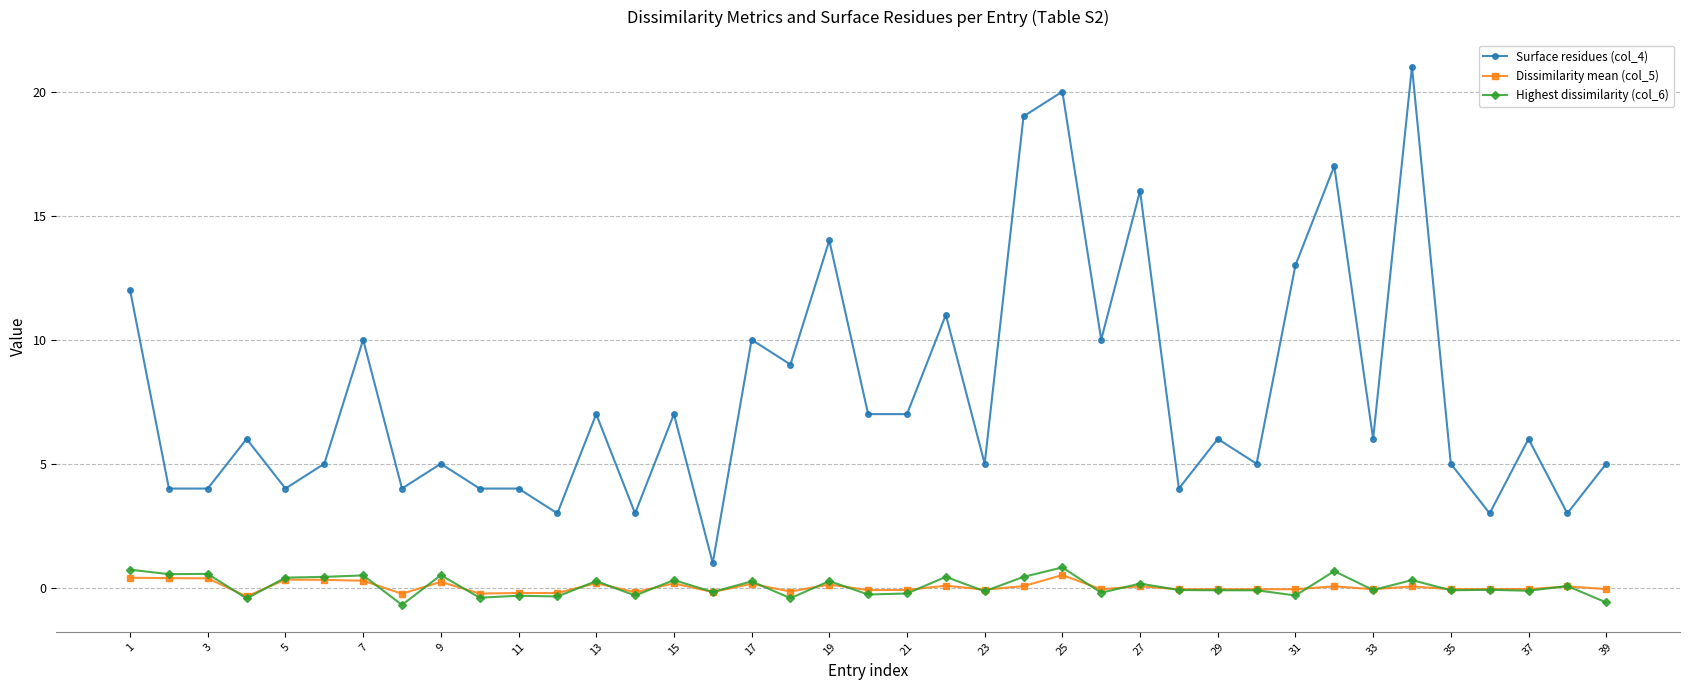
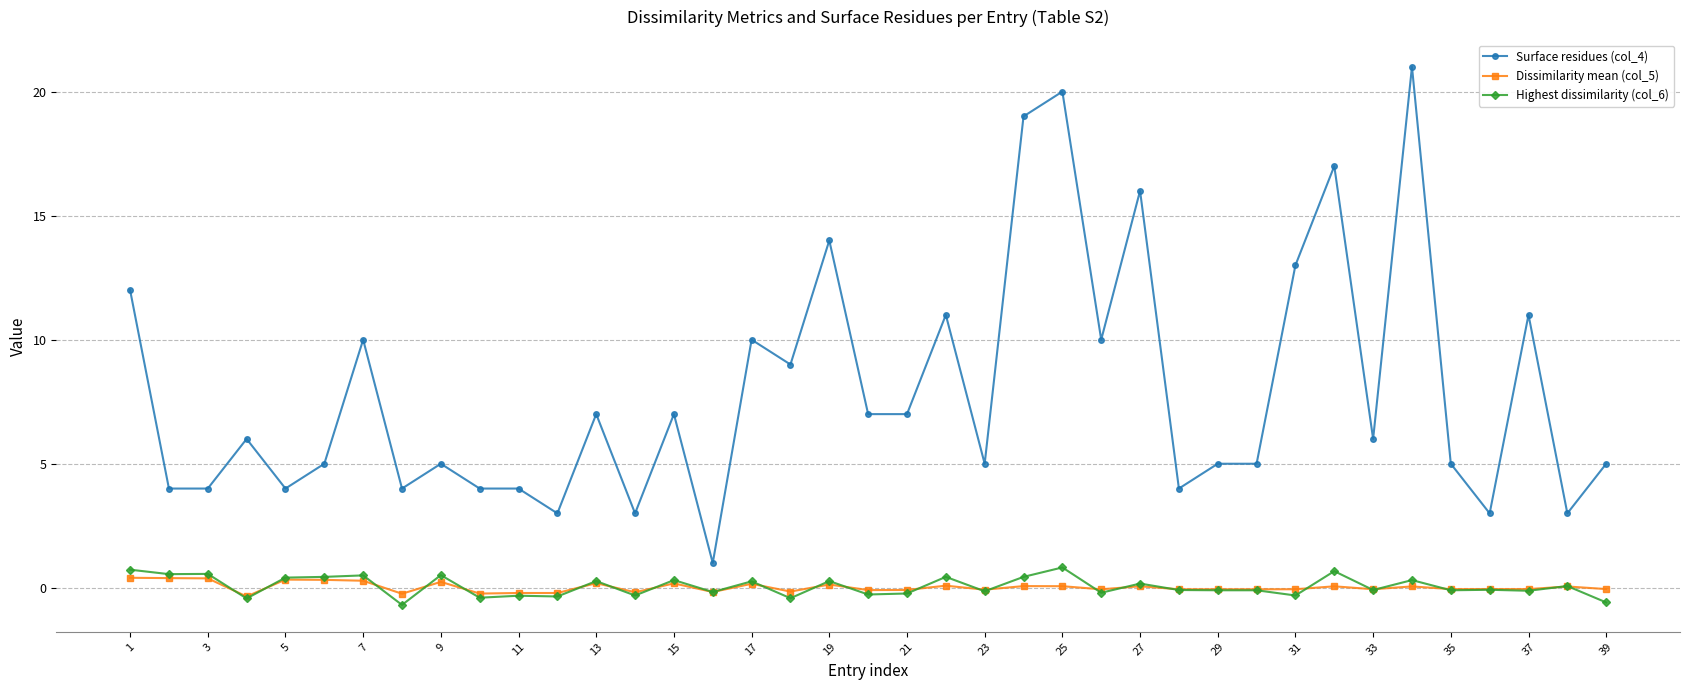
Dissimilarity mean (col_5), 25: 0.5 -> 0.1
Surface residues (col_4), 29: 6 -> 5
Surface residues (col_4), 37: 6 -> 11
